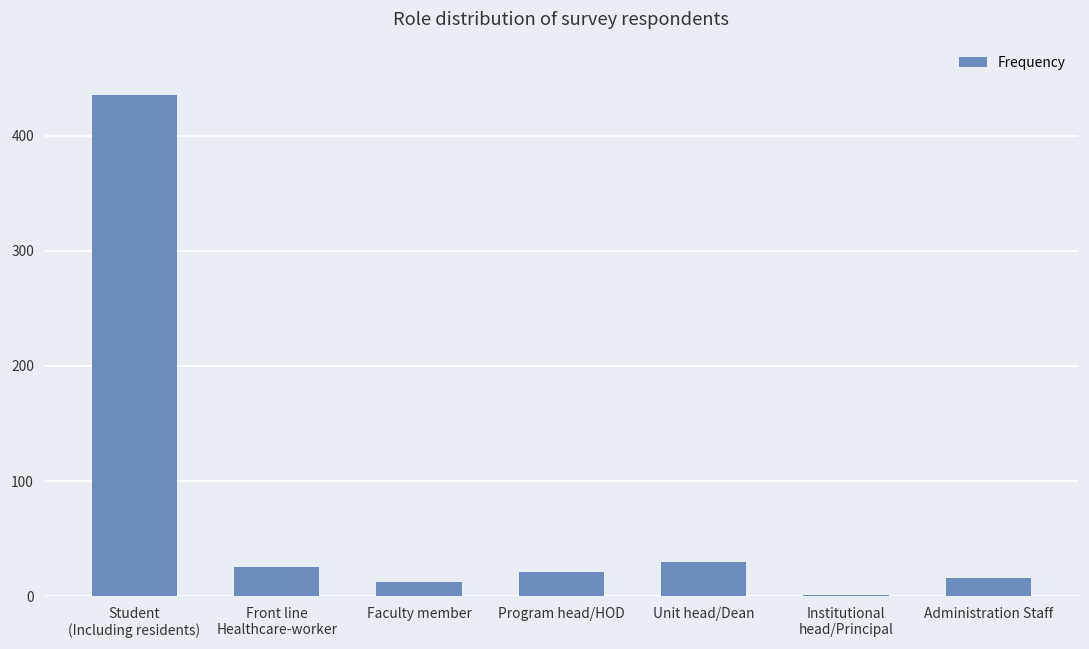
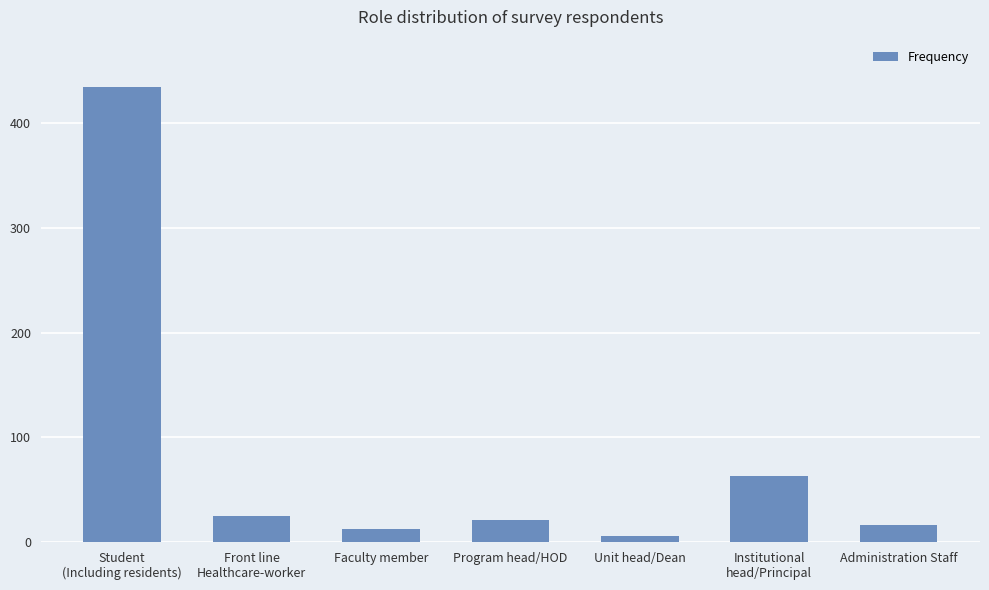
Unit head/Dean: 30 -> 6
Institutional head/Principal: 1 -> 63
